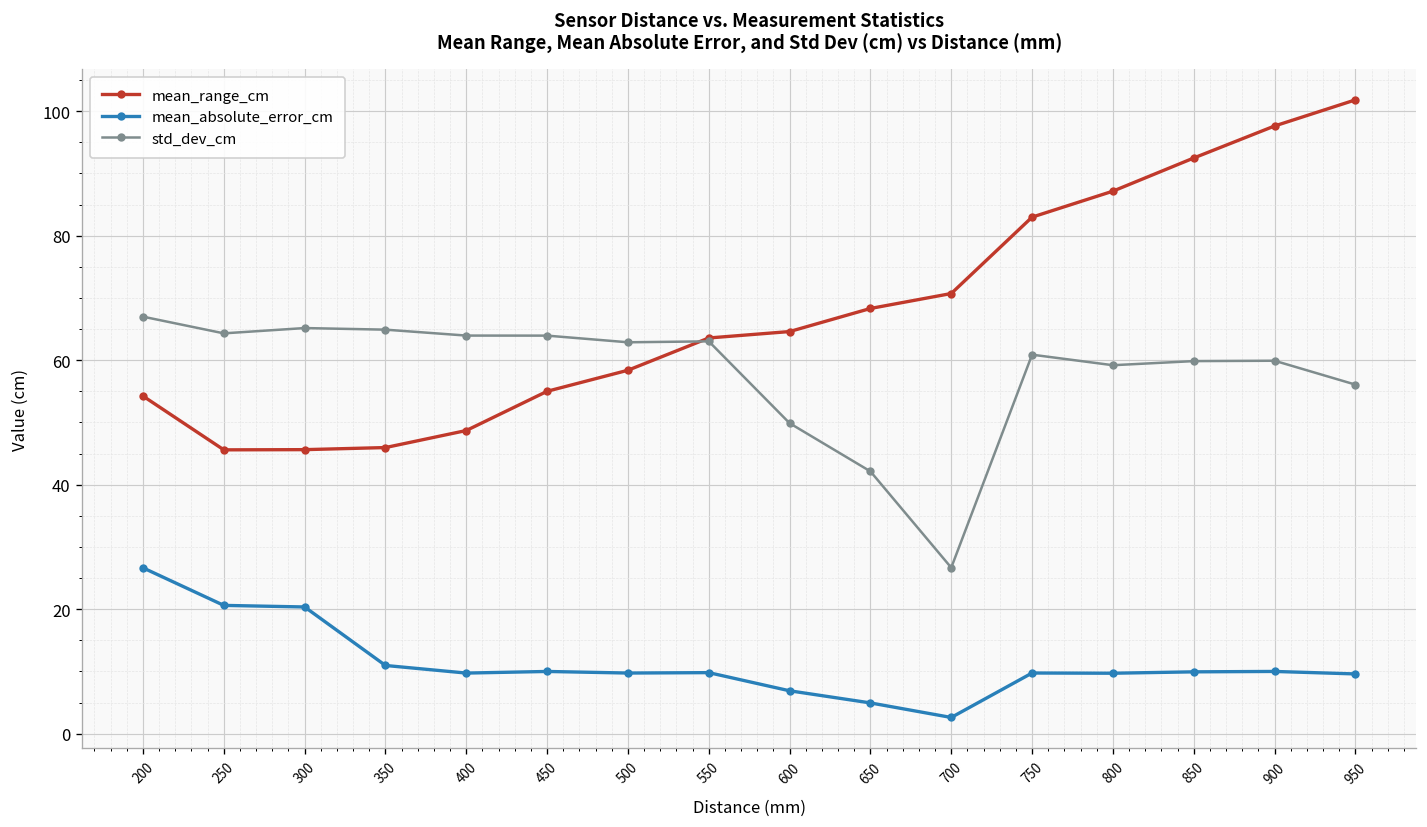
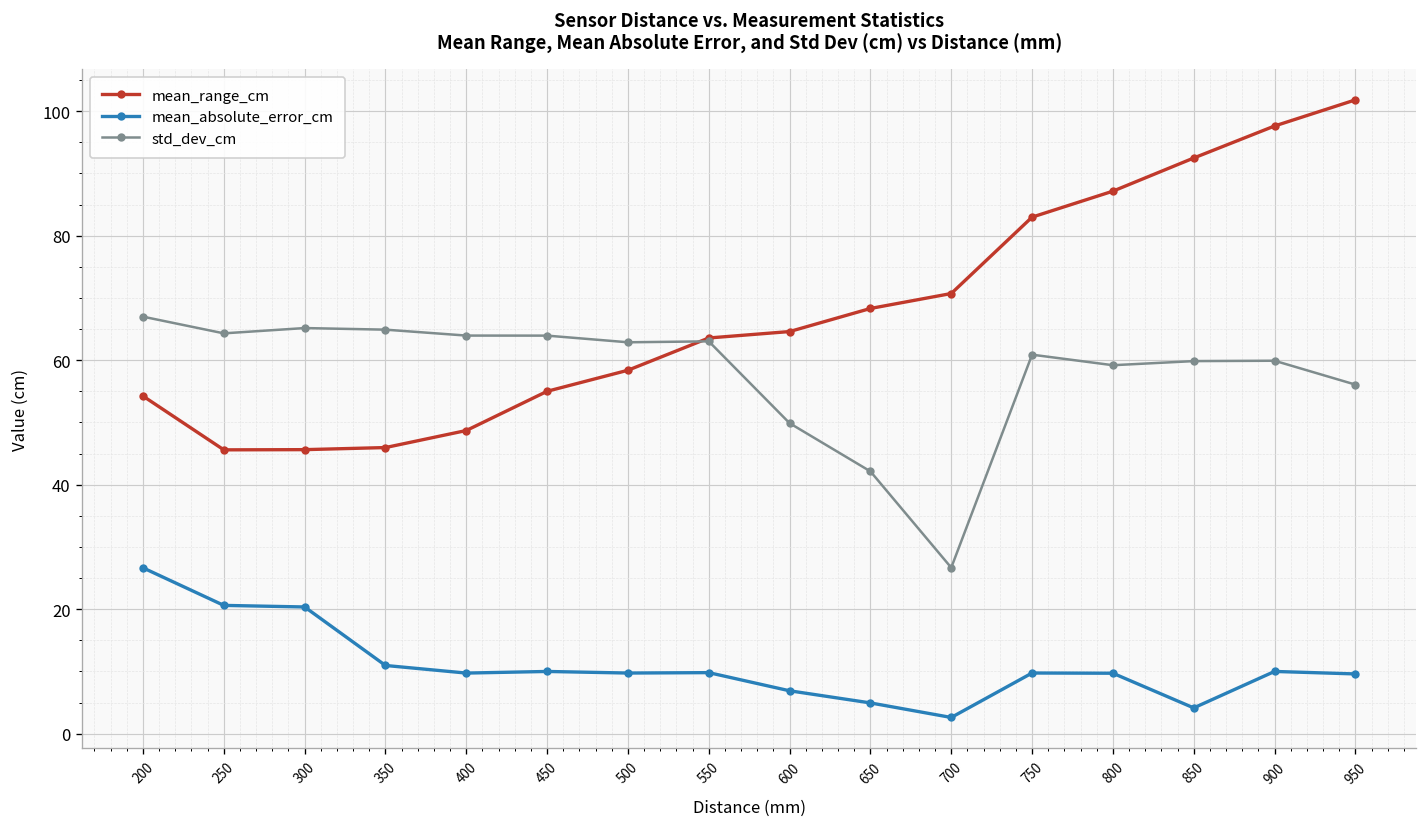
mean_absolute_error_cm, 850: 10 -> 4
